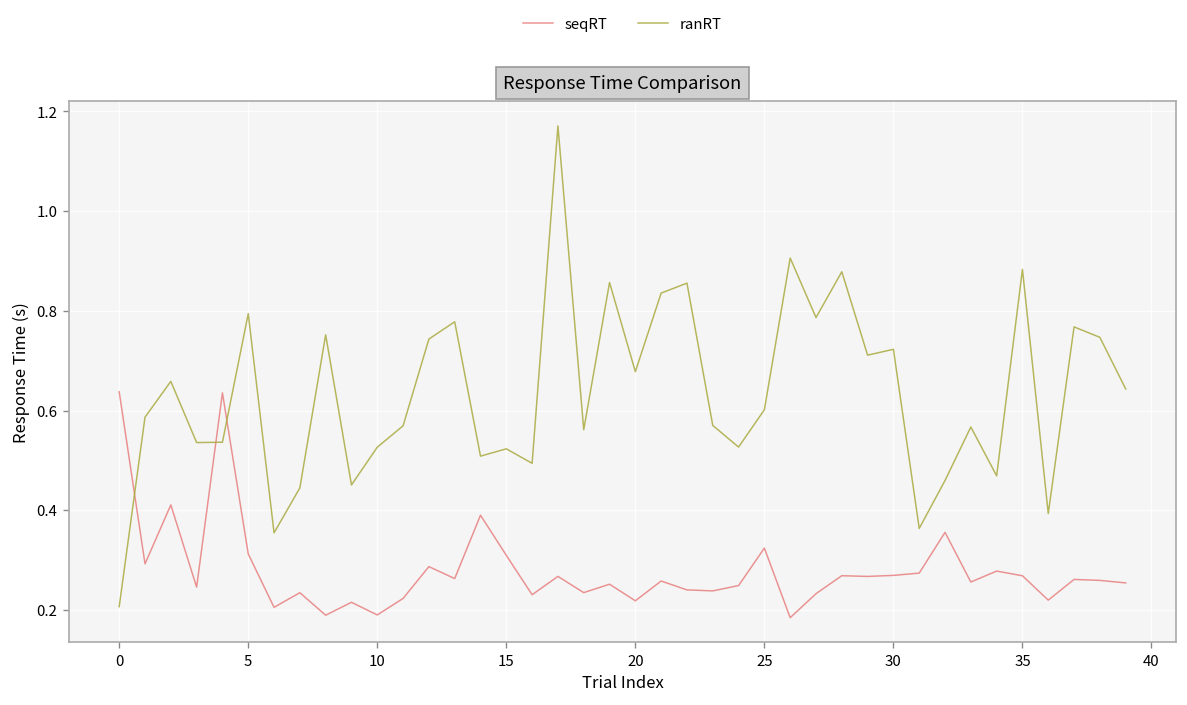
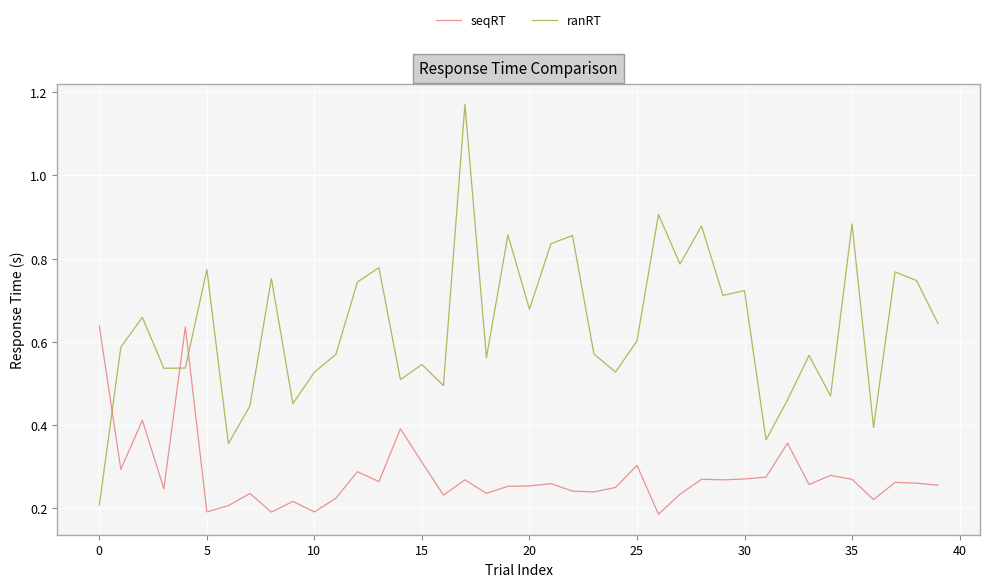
seqRT, 5: 0.31 -> 0.19
ranRT, 5: 0.79 -> 0.77
ranRT, 15: 0.52 -> 0.54
seqRT, 20: 0.22 -> 0.25
seqRT, 25: 0.32 -> 0.30
